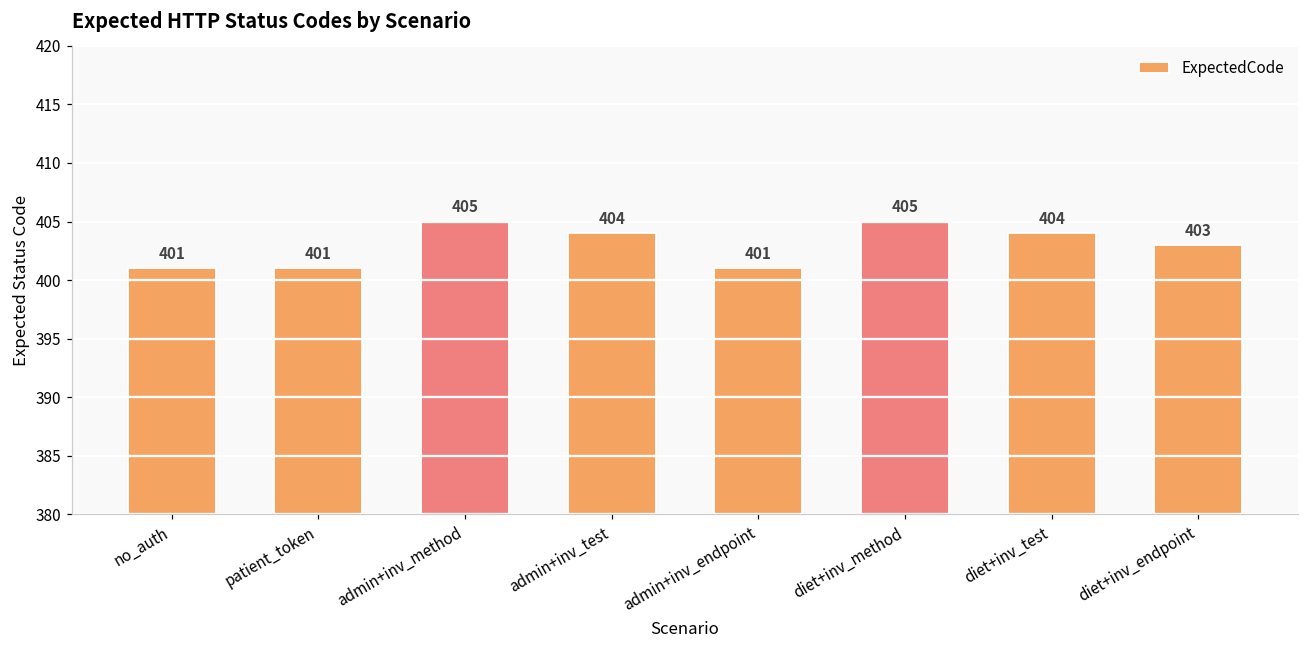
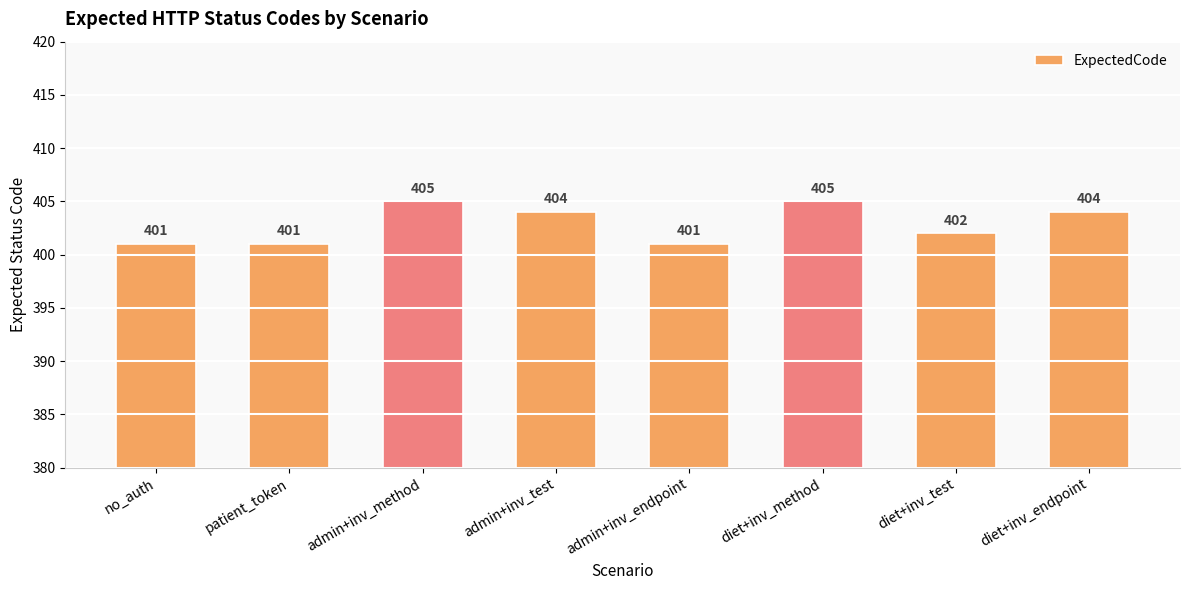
diet+inv_test: 404 -> 402
diet+inv_endpoint: 403 -> 404
